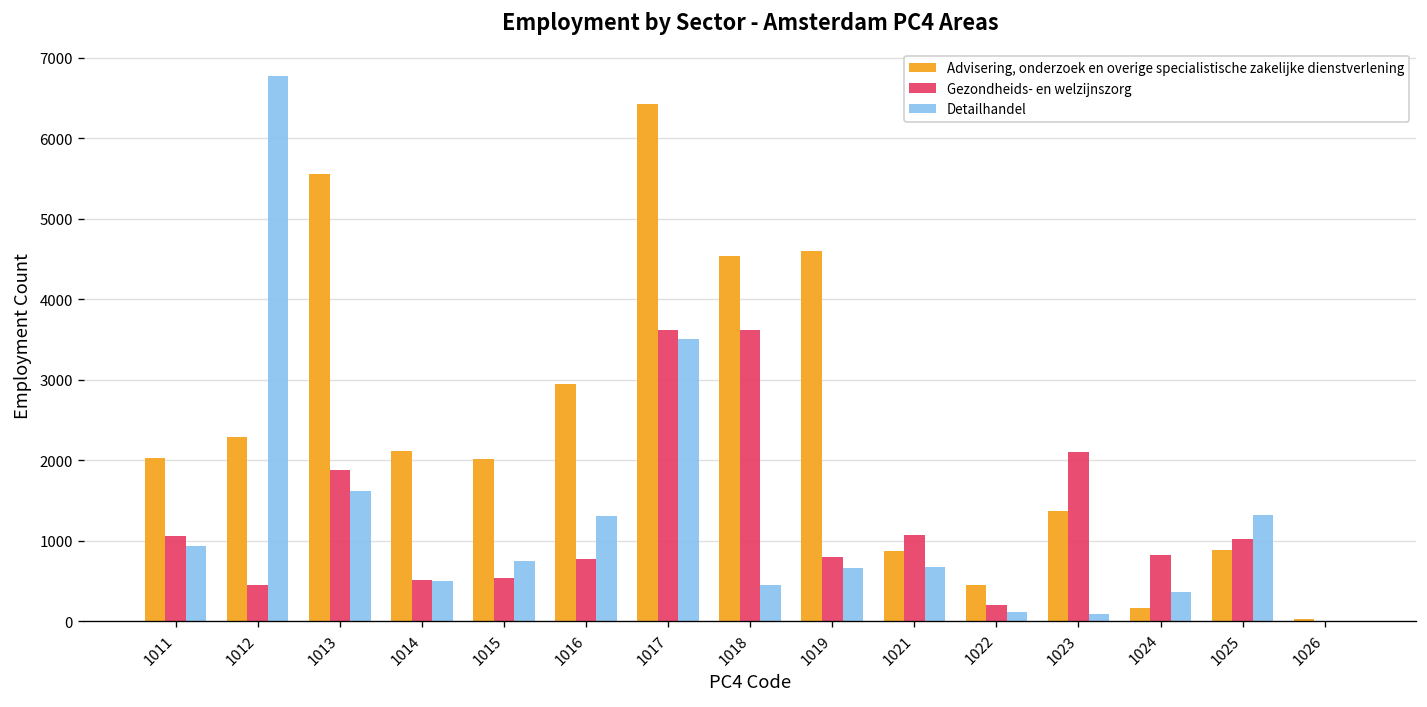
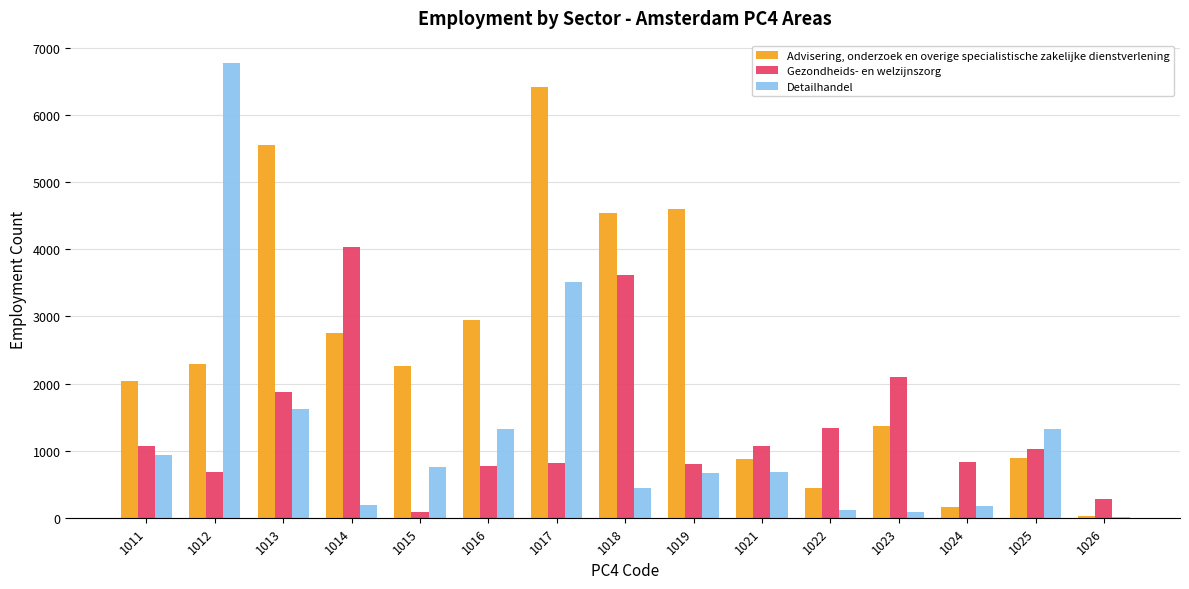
Gezondheids- en welzijnszorg, 1012: 500 -> 700
Advisering, onderzoek en overige specialistische zakelijke dienstverlening, 1014: 2100 -> 2800
Gezondheids- en welzijnszorg, 1014: 500 -> 4000
Detailhandel, 1014: 500 -> 200
Advisering, onderzoek en overige specialistische zakelijke dienstverlening, 1015: 2000 -> 2300
Gezondheids- en welzijnszorg, 1015: 500 -> 100
Gezondheids- en welzijnszorg, 1017: 3600 -> 800
Gezondheids- en welzijnszorg, 1022: 200 -> 1300
Detailhandel, 1024: 400 -> 200
Gezondheids- en welzijnszorg, 1026: 0 -> 300
